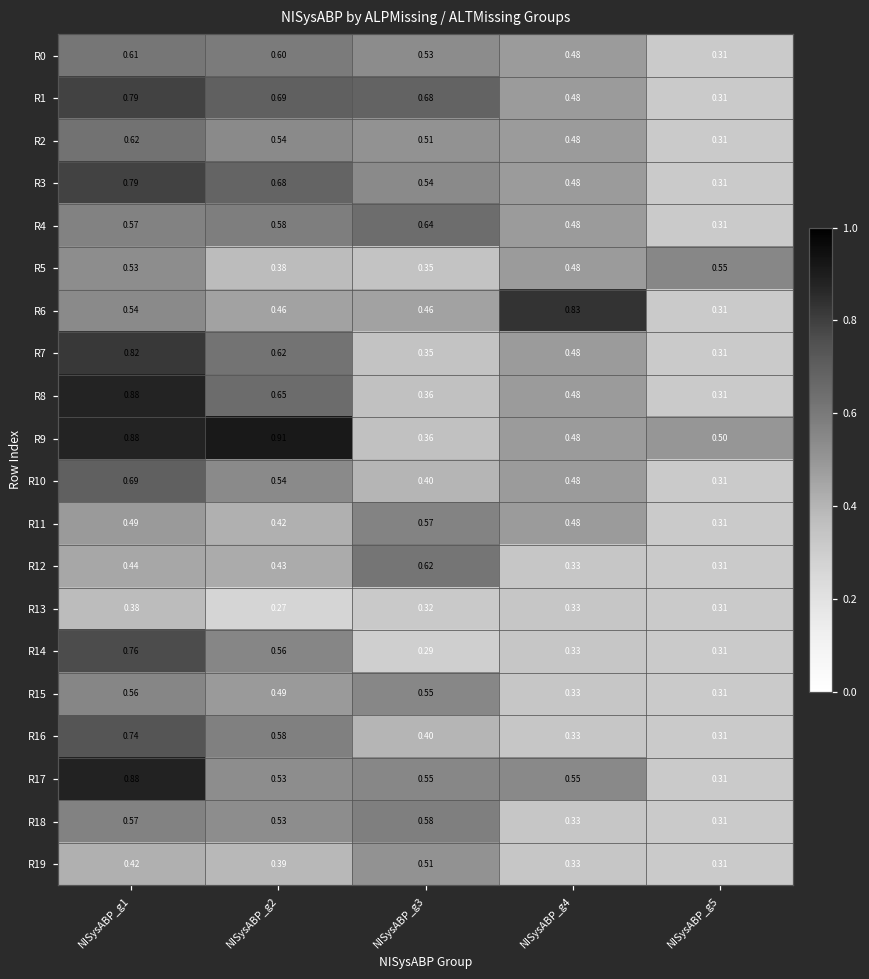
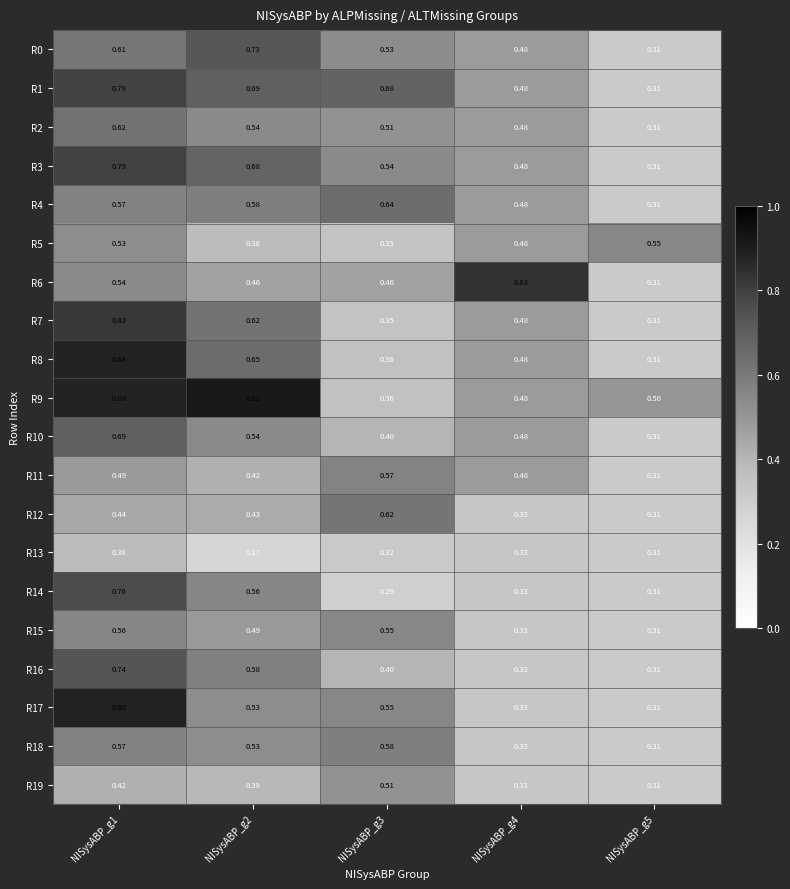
R0, NISysABP_g2: 0.60 -> 0.73
R17, NISysABP_g4: 0.55 -> 0.33
